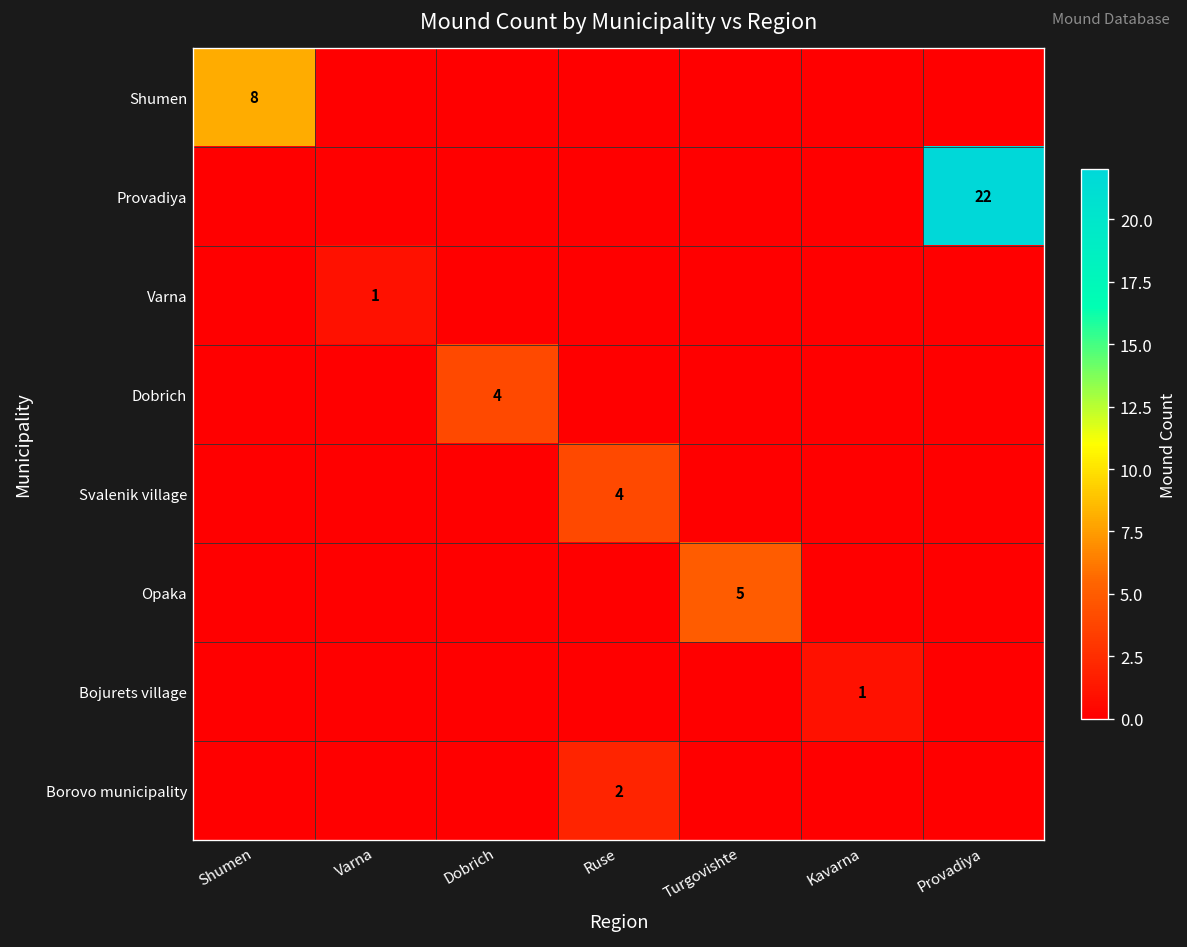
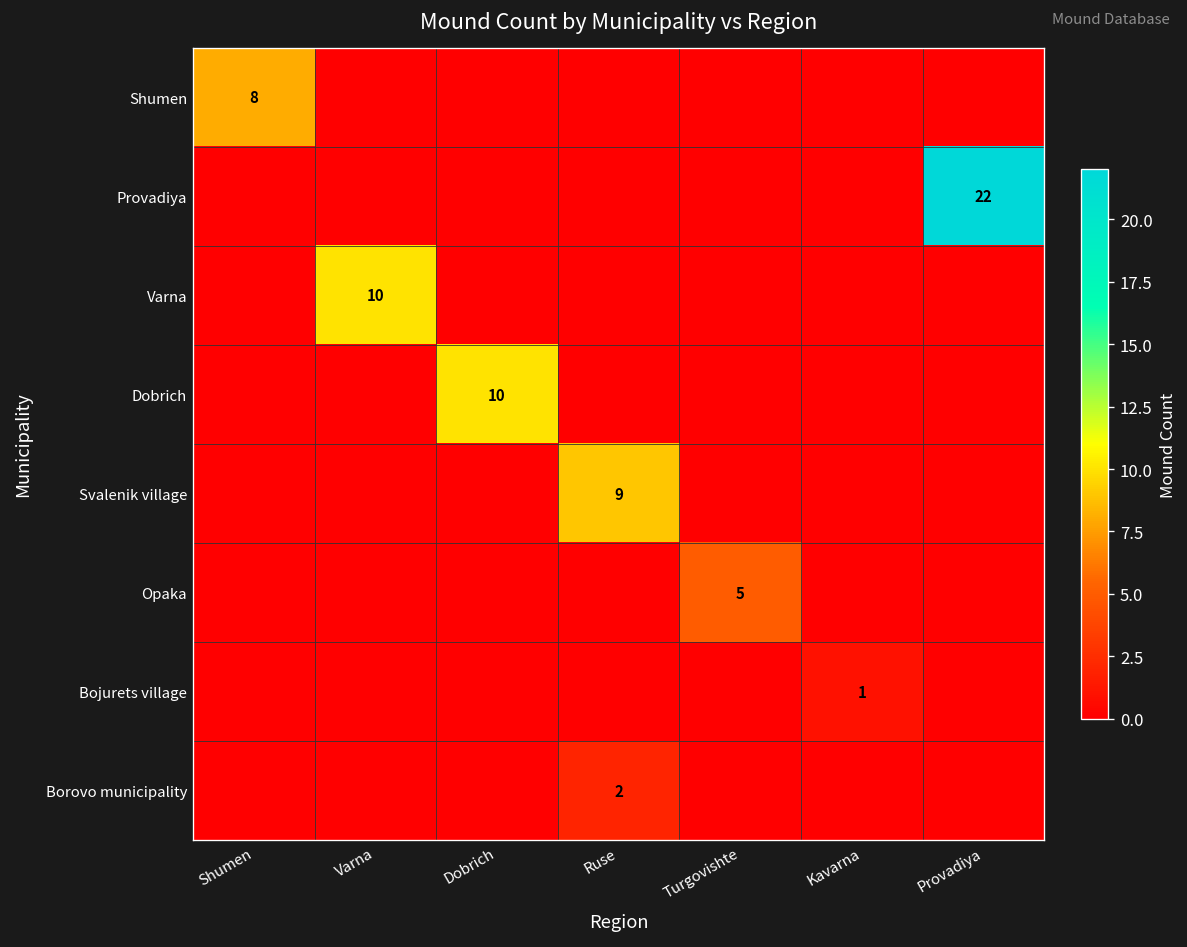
Varna, Varna: 1 -> 10
Dobrich, Dobrich: 4 -> 10
Svalenik village, Ruse: 4 -> 9
